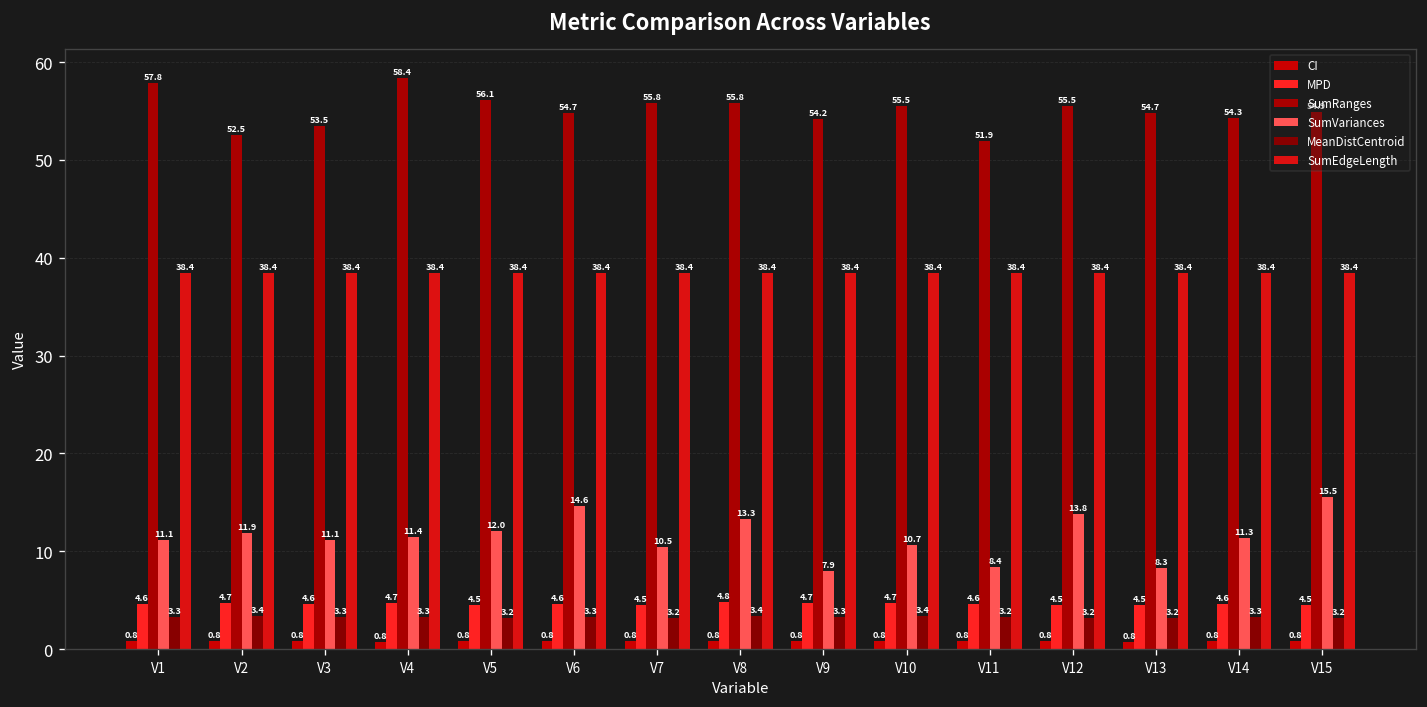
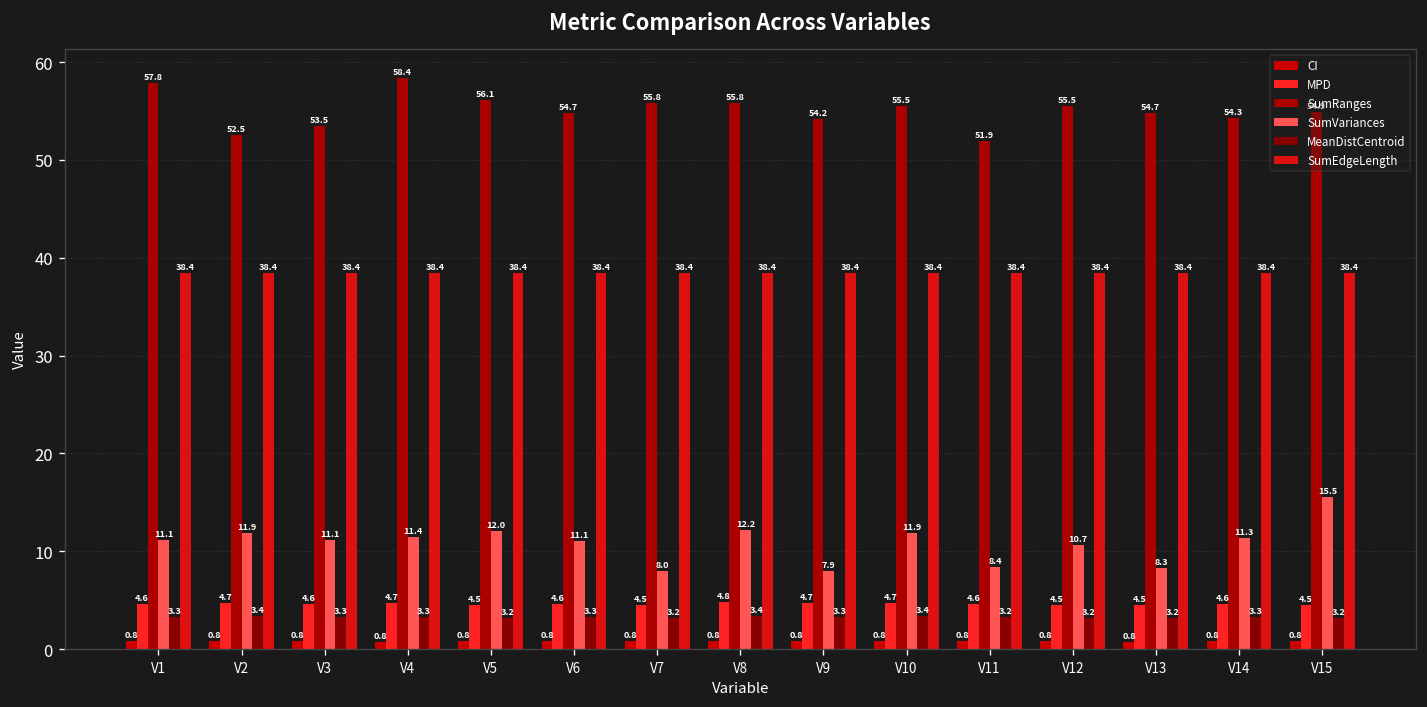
SumVariances, V6: 14.6 -> 11.1
SumVariances, V7: 10.5 -> 8.0
SumVariances, V8: 13.3 -> 12.2
SumVariances, V10: 10.7 -> 11.9
SumVariances, V12: 13.8 -> 10.7
